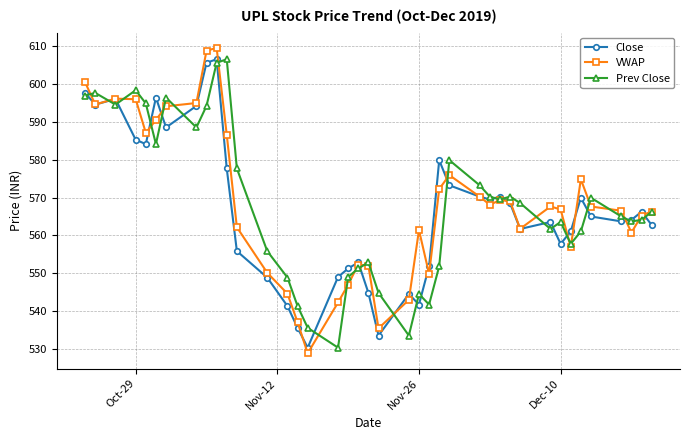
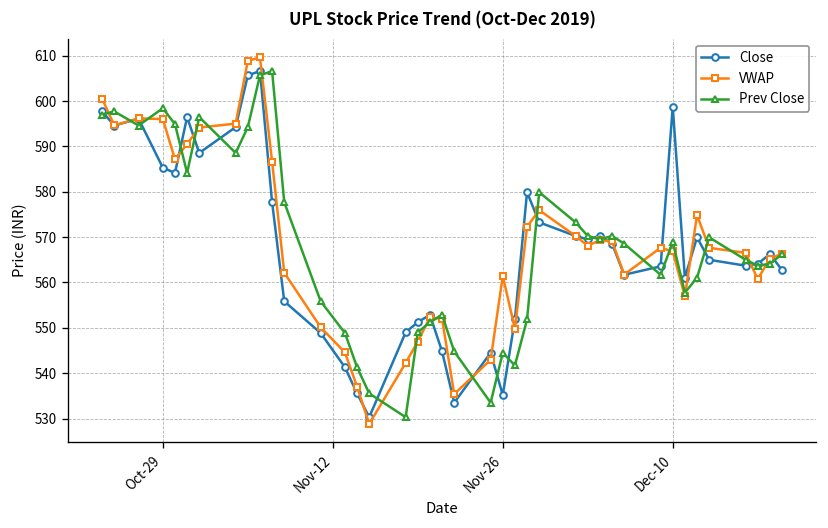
Close, Nov-26: 542 -> 535
Close, Dec-10: 558 -> 599
Prev Close, Dec-10: 564 -> 569
